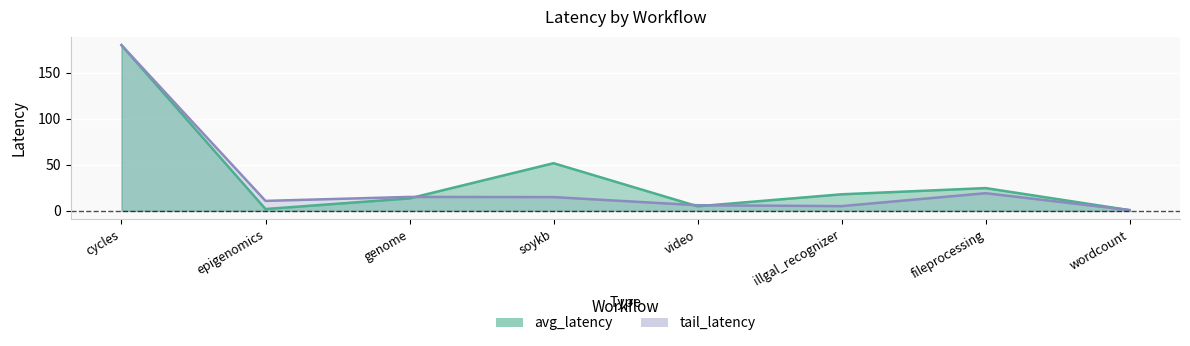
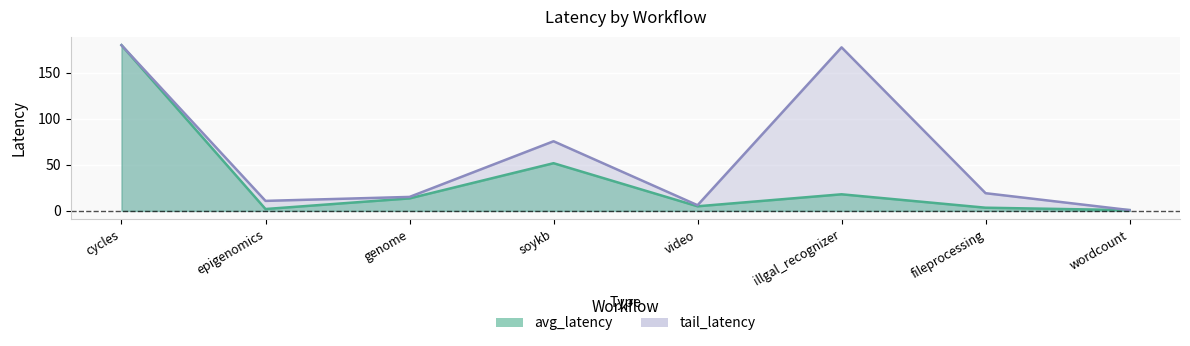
tail_latency, soykb: 20 -> 80
tail_latency, illgal_recognizer: 10 -> 180
avg_latency, fileprocessing: 20 -> 0
